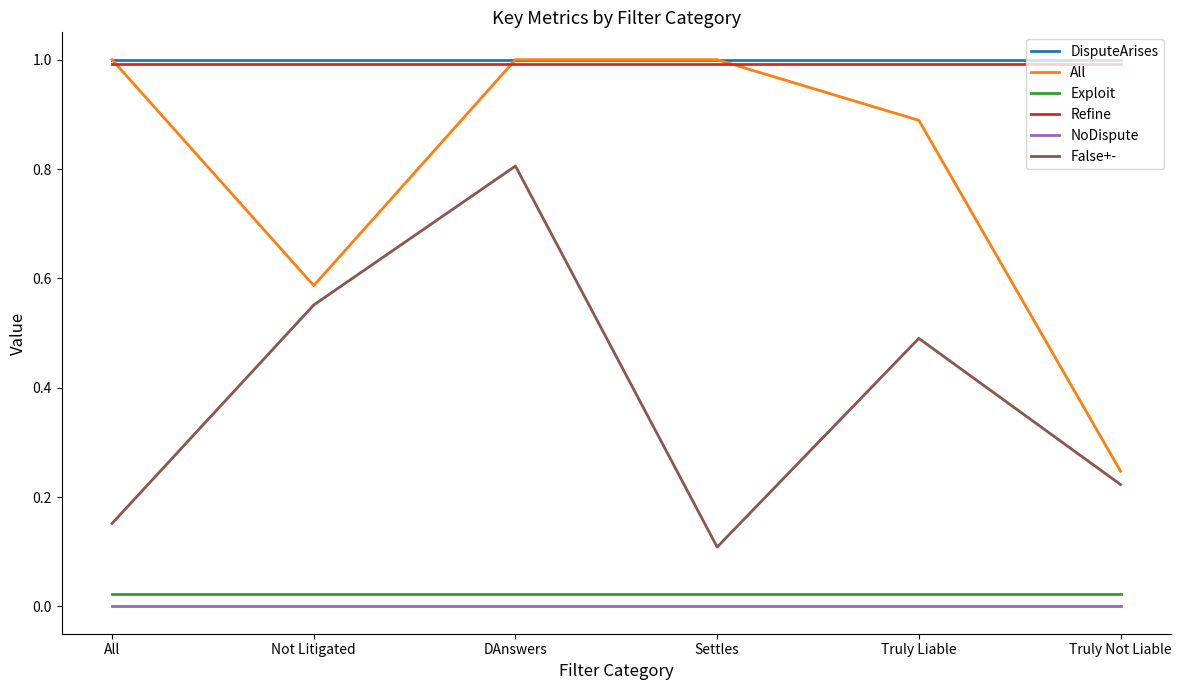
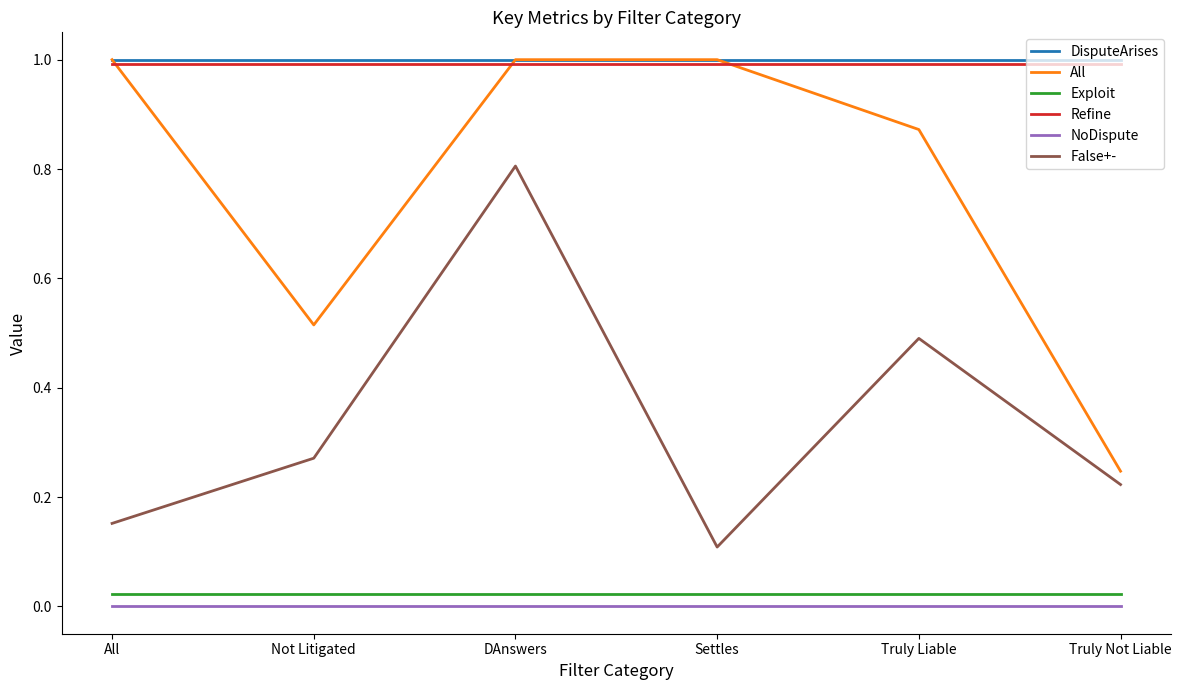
All, Not Litigated: 0.59 -> 0.51
False+-, Not Litigated: 0.55 -> 0.27
All, Truly Liable: 0.89 -> 0.87
